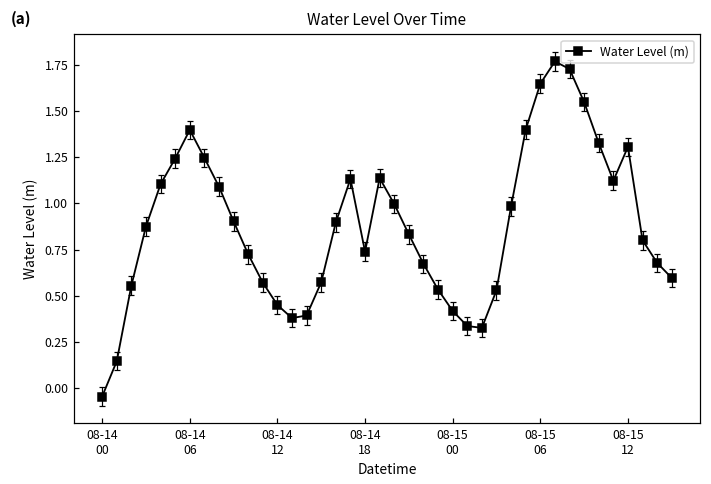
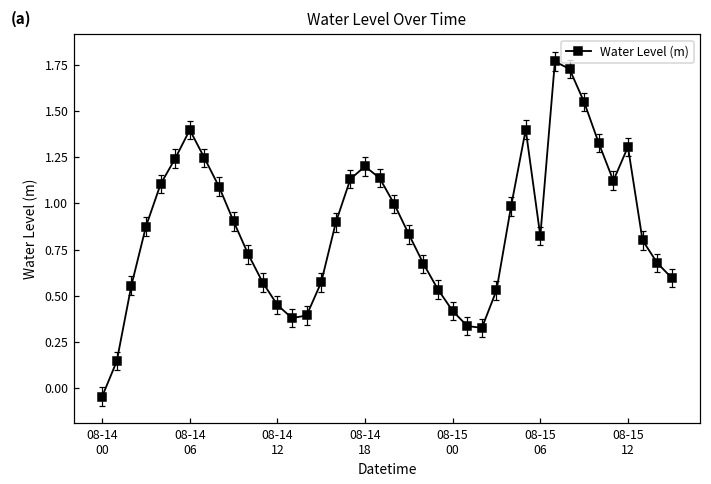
Water Level (m), 08-14 18: 0.74 -> 1.20
Water Level (m), 08-15 06: 1.65 -> 0.82
